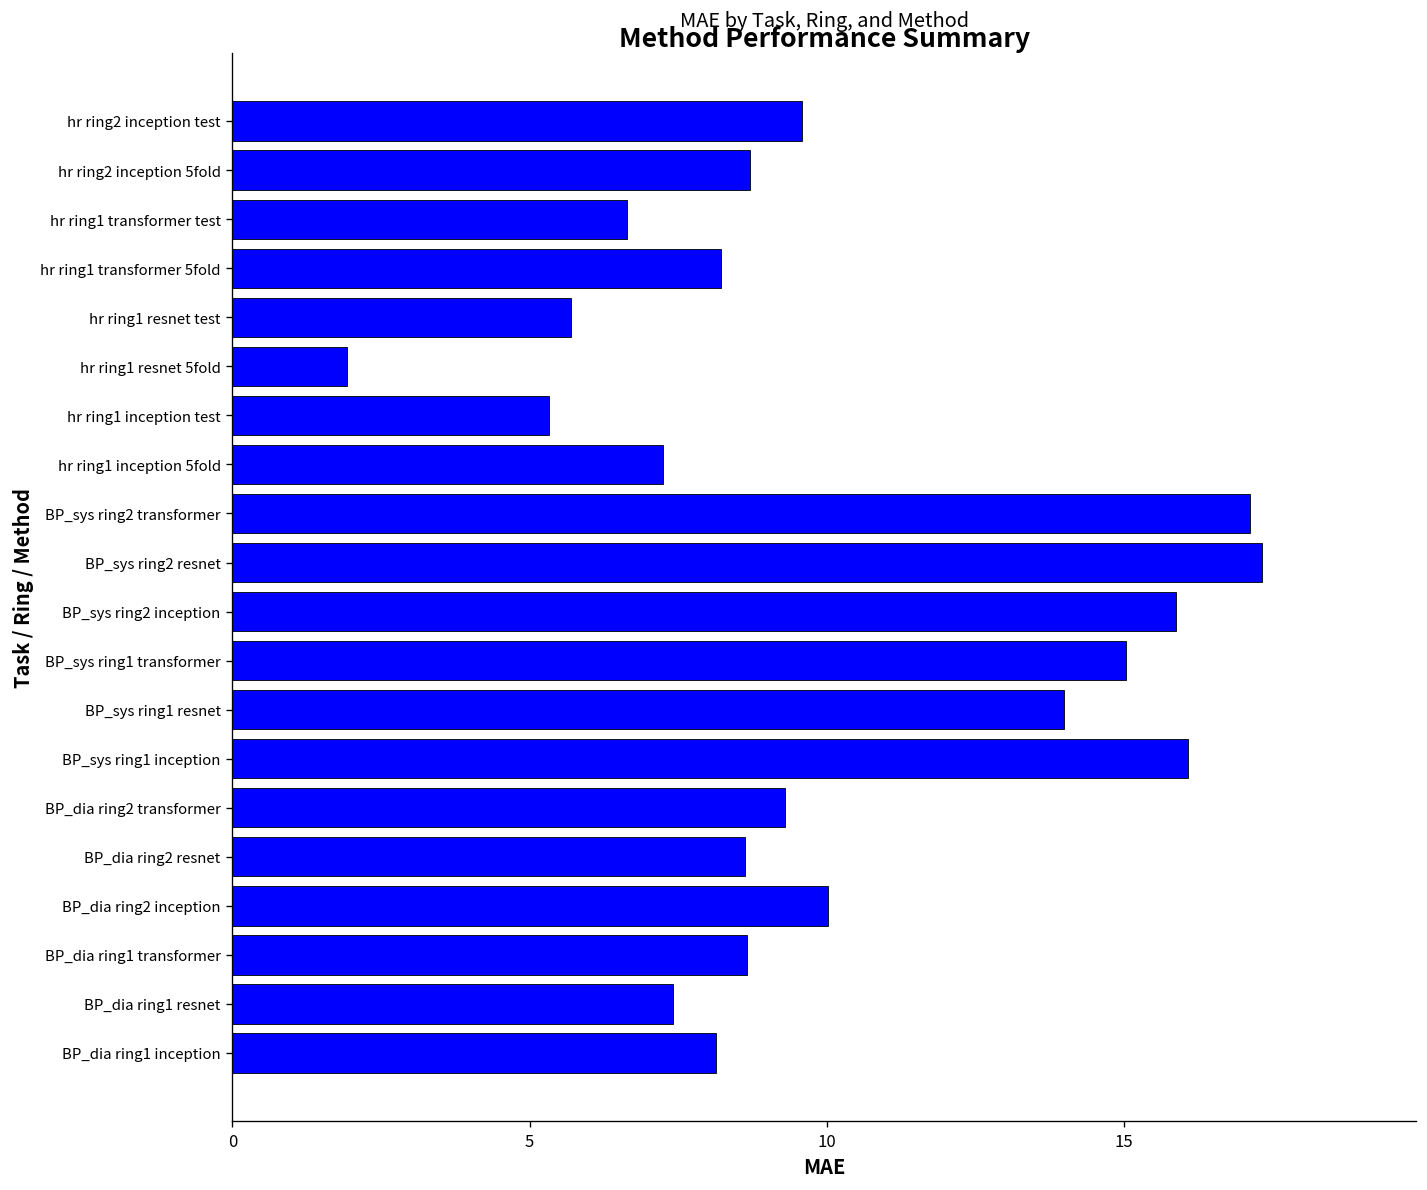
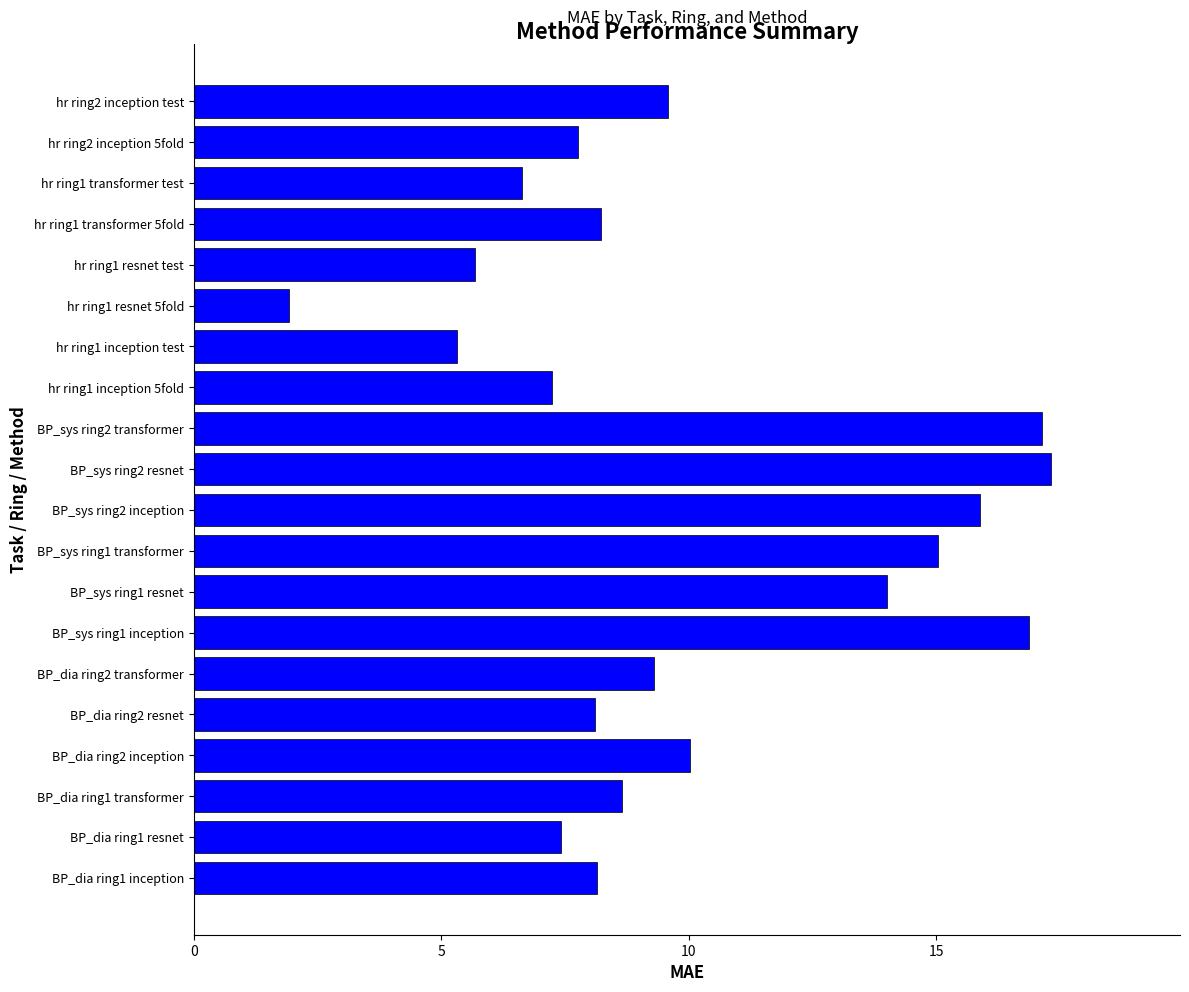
hr ring2 inception 5fold: 8.7 -> 7.8
BP_sys ring1 inception: 16.1 -> 16.9
BP_dia ring2 resnet: 8.6 -> 8.1
